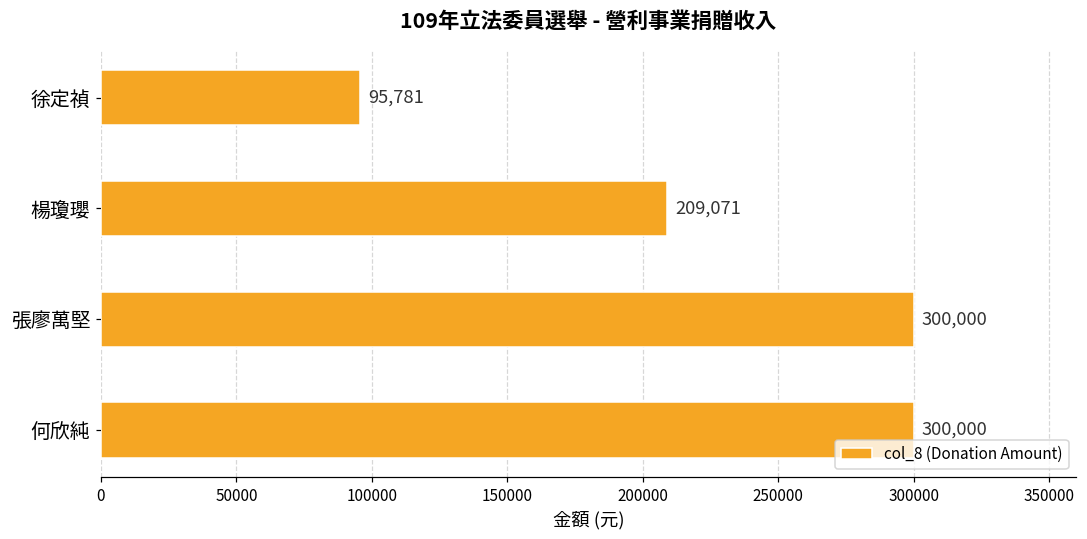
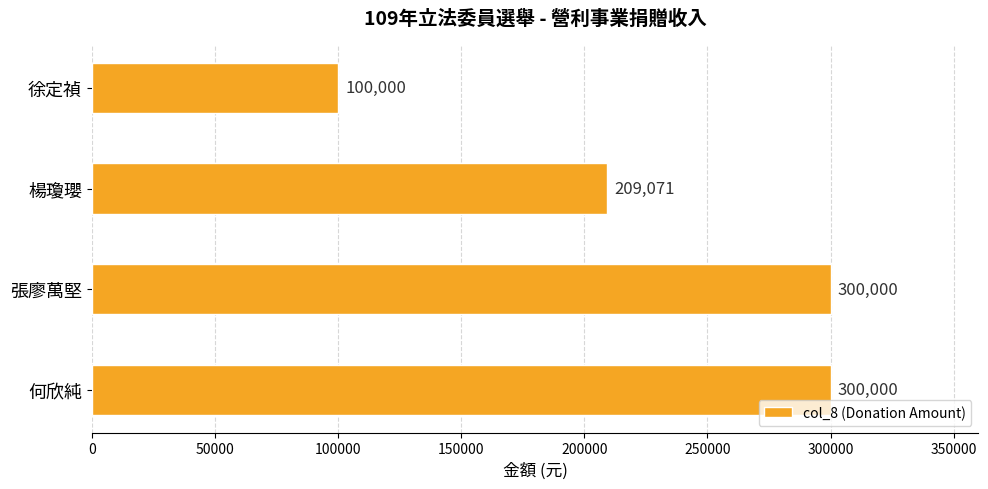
徐定禎: 95,781 -> 100,000
